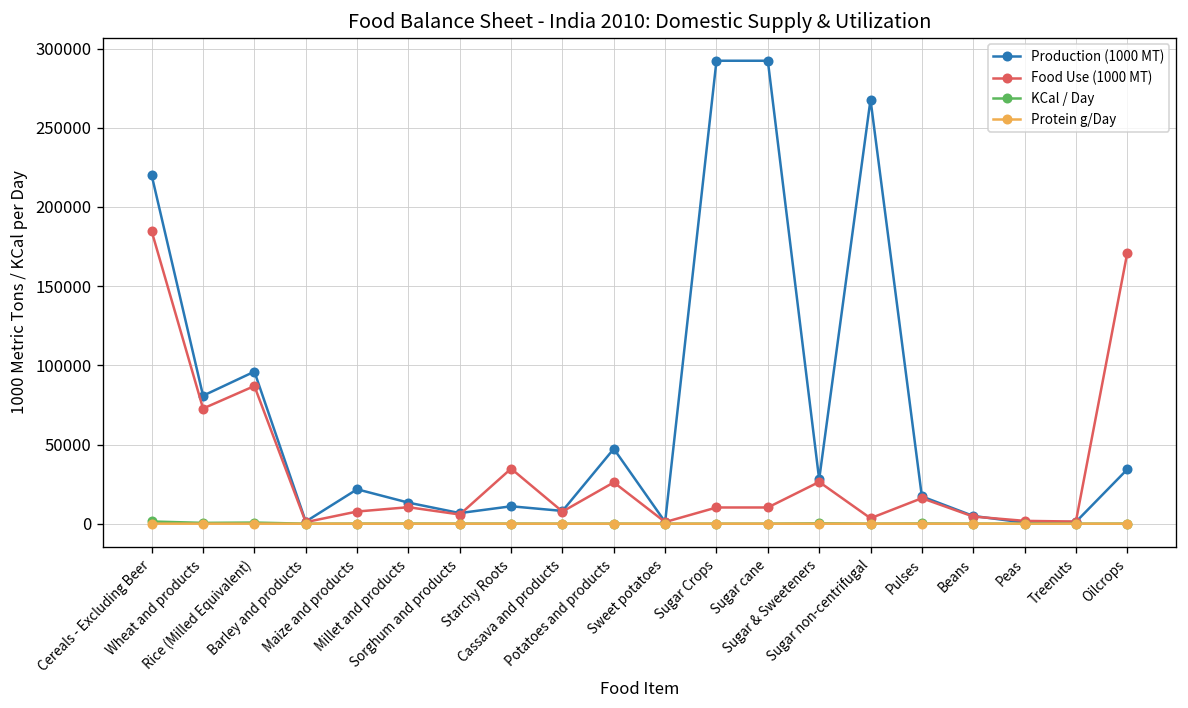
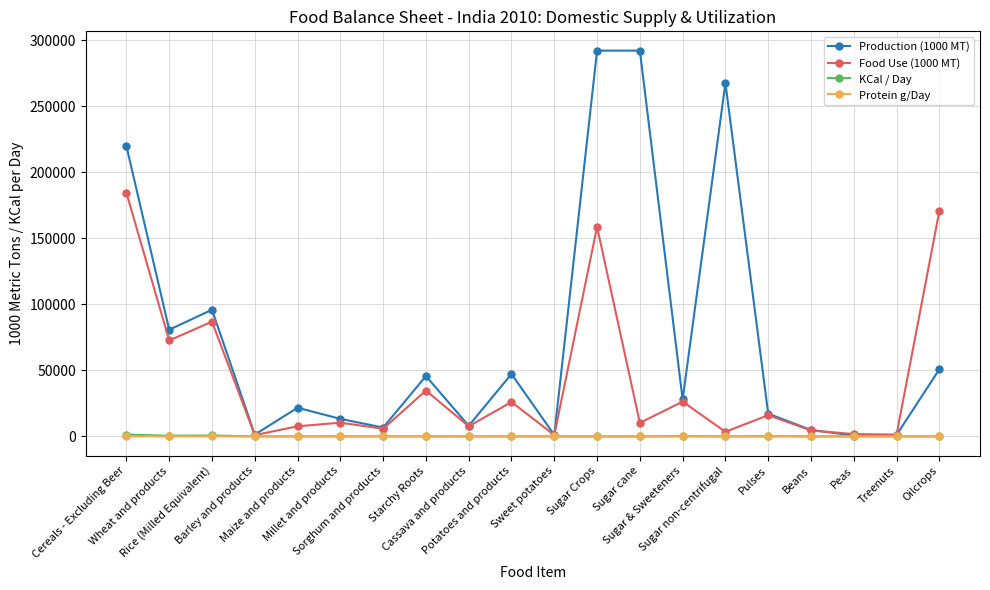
Production (1000 MT), Starchy Roots: 11000 -> 46000
Food Use (1000 MT), Sugar Crops: 10000 -> 159000
Production (1000 MT), Oilcrops: 34000 -> 51000
